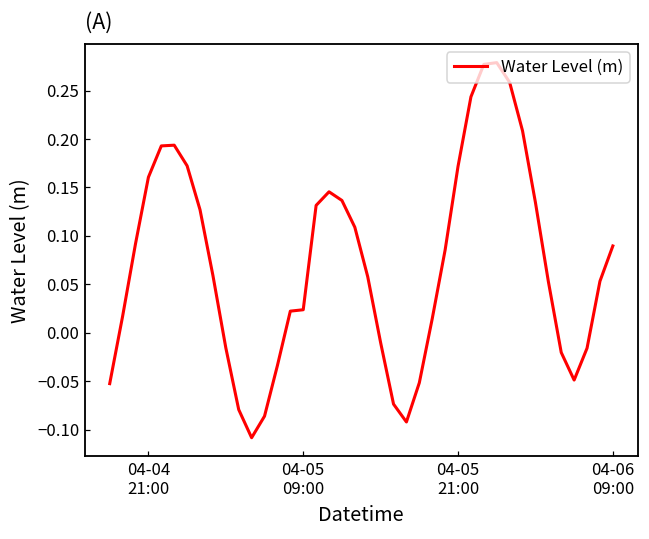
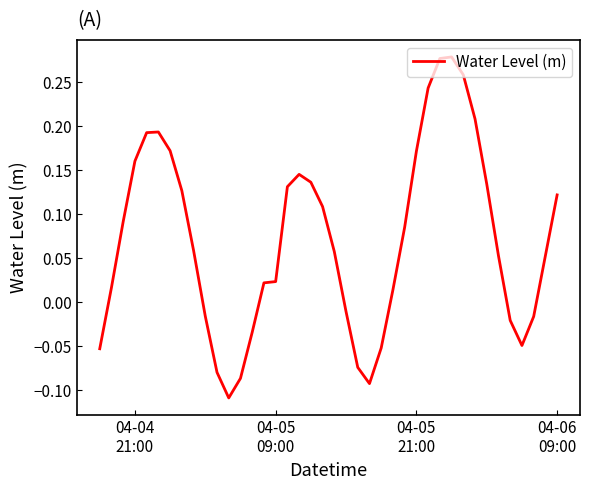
04-06 09:00: 0.09 -> 0.12
